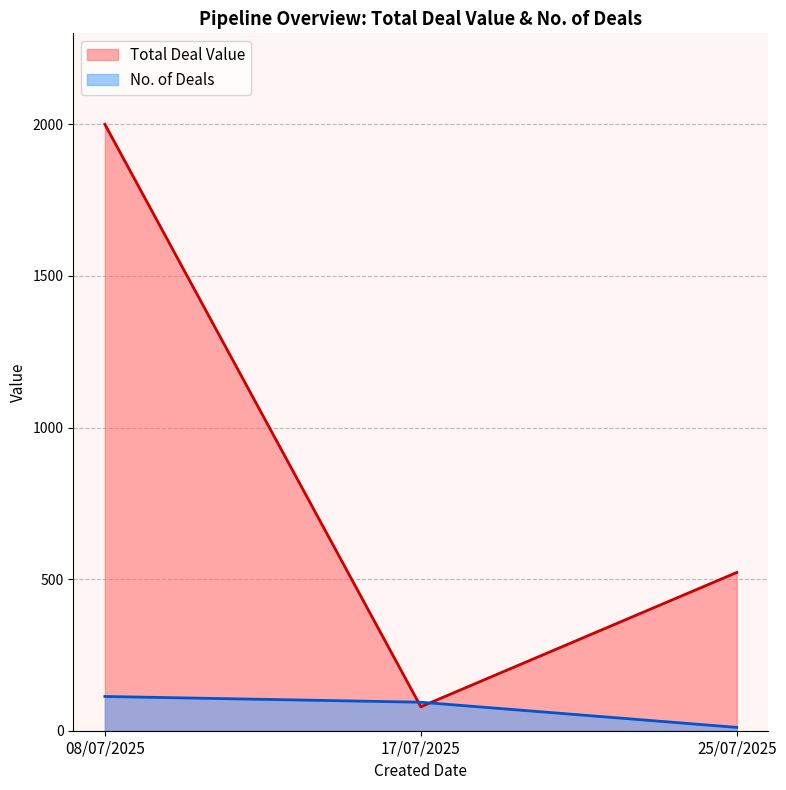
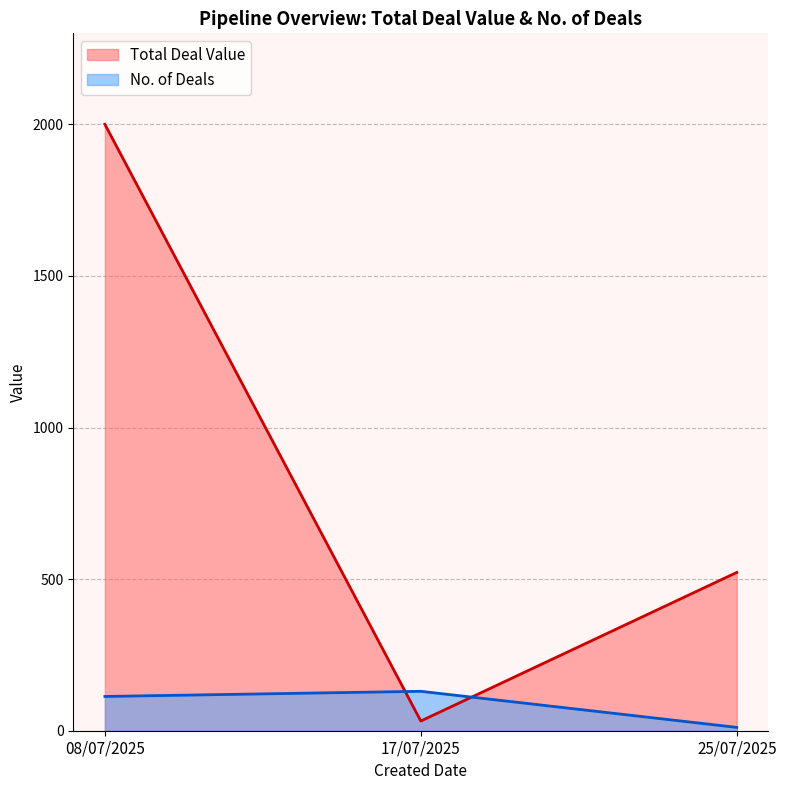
Total Deal Value, 17/07/2025: 80 -> 30
No. of Deals, 17/07/2025: 90 -> 130
